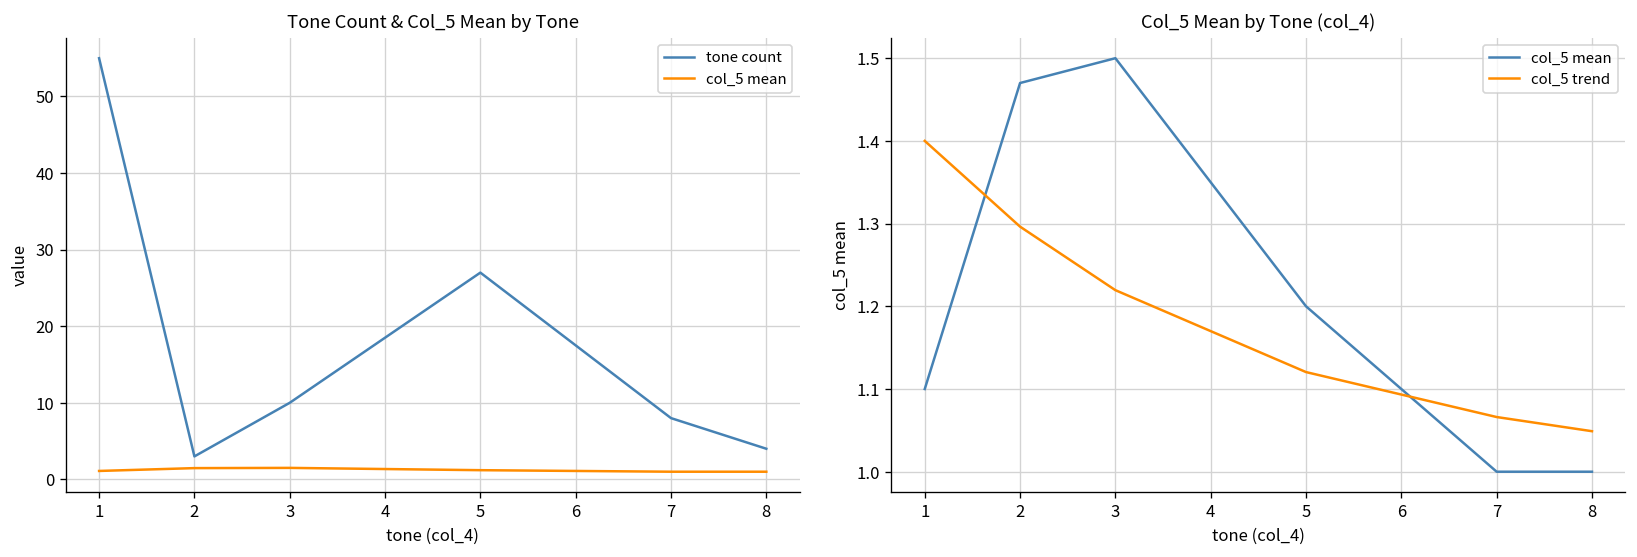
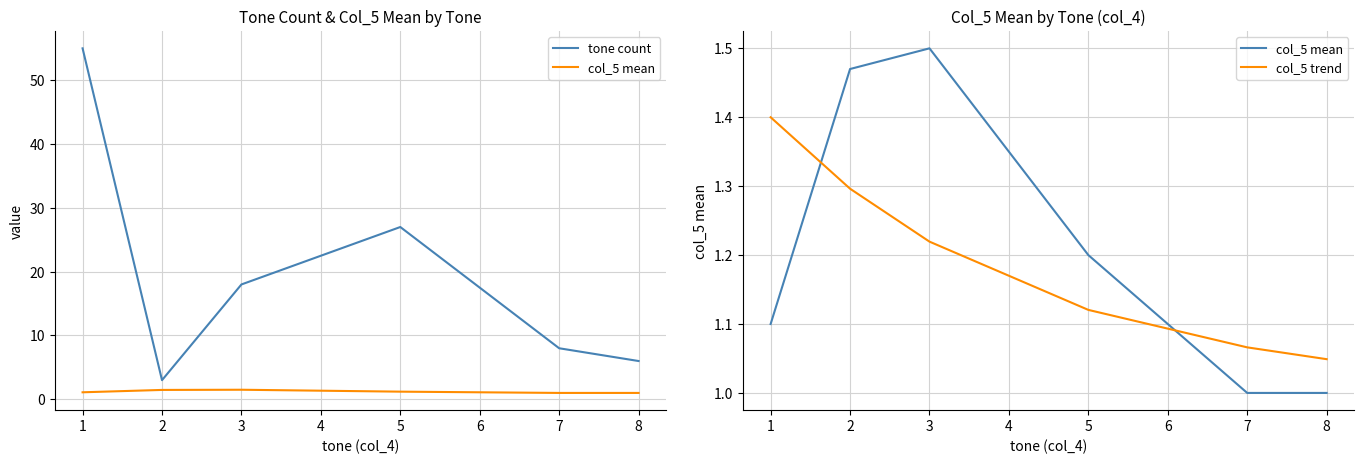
Tone Count & Col_5 Mean by Tone, tone count, 3: 10 -> 18
Tone Count & Col_5 Mean by Tone, tone count, 8: 4 -> 6
